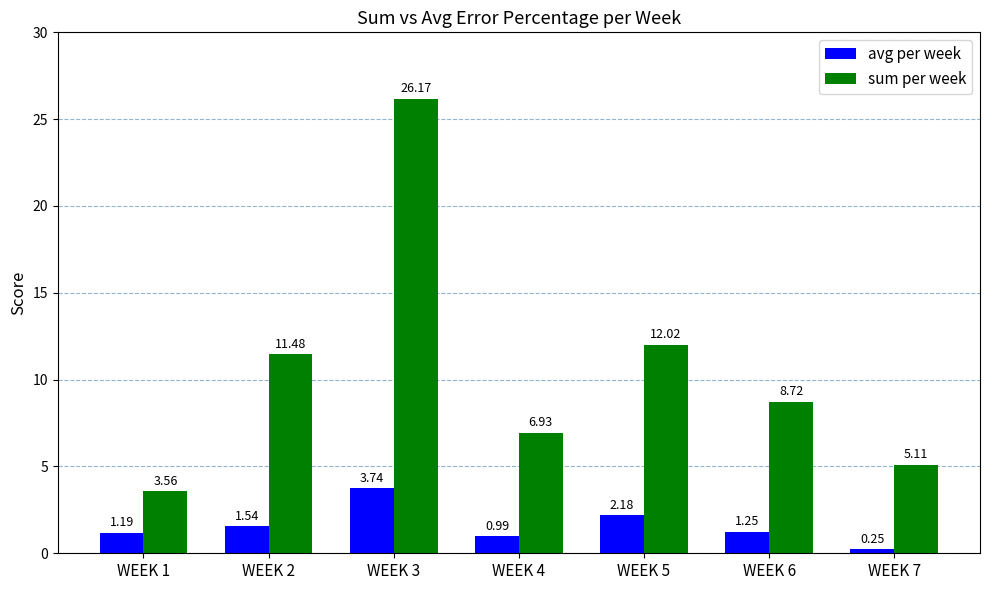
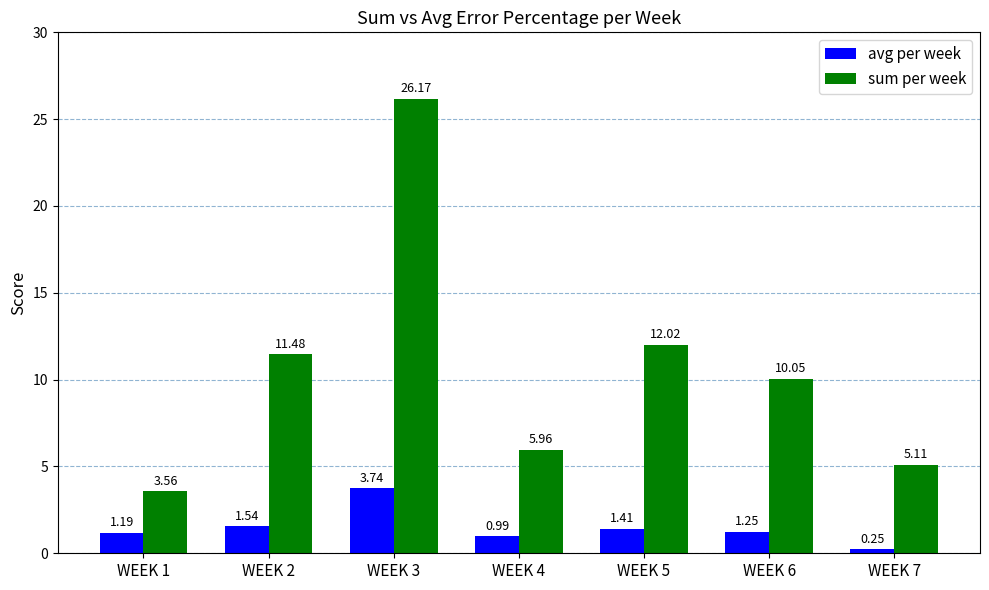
sum per week, WEEK 4: 6.93 -> 5.96
avg per week, WEEK 5: 2.18 -> 1.41
sum per week, WEEK 6: 8.72 -> 10.05
